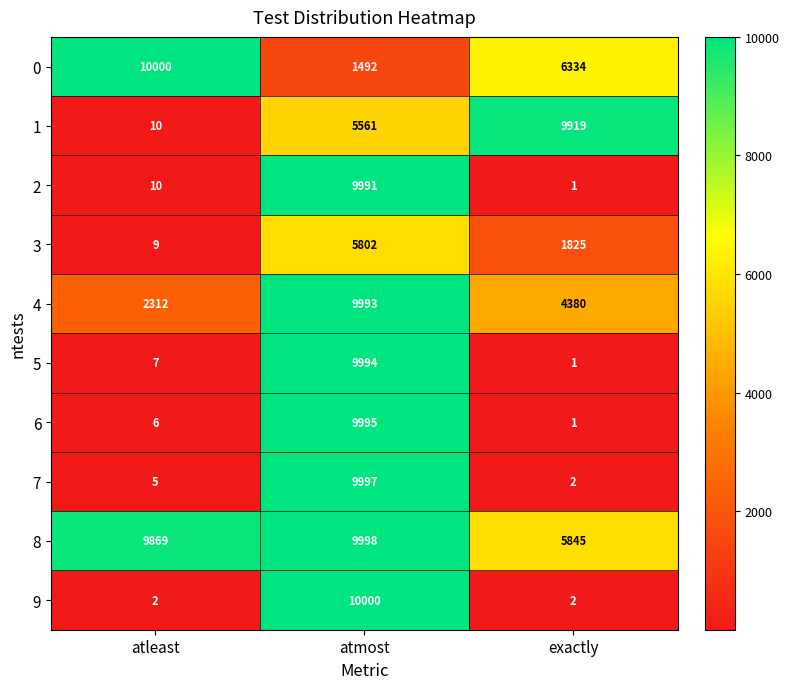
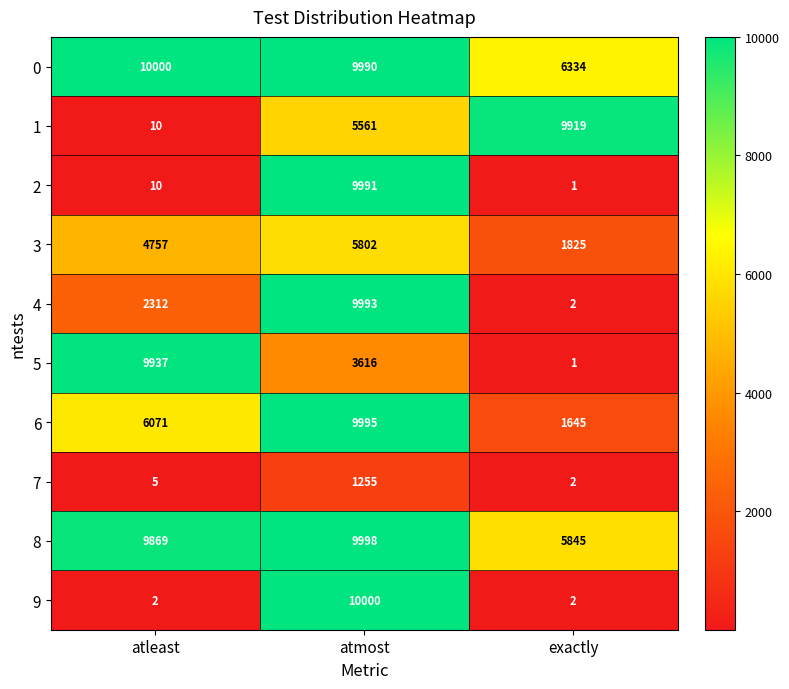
0, atmost: 1492 -> 9990
3, atleast: 9 -> 4757
4, exactly: 4380 -> 2
5, atleast: 7 -> 9937
5, atmost: 9994 -> 3616
6, atleast: 6 -> 6071
6, exactly: 1 -> 1645
7, atmost: 9997 -> 1255
